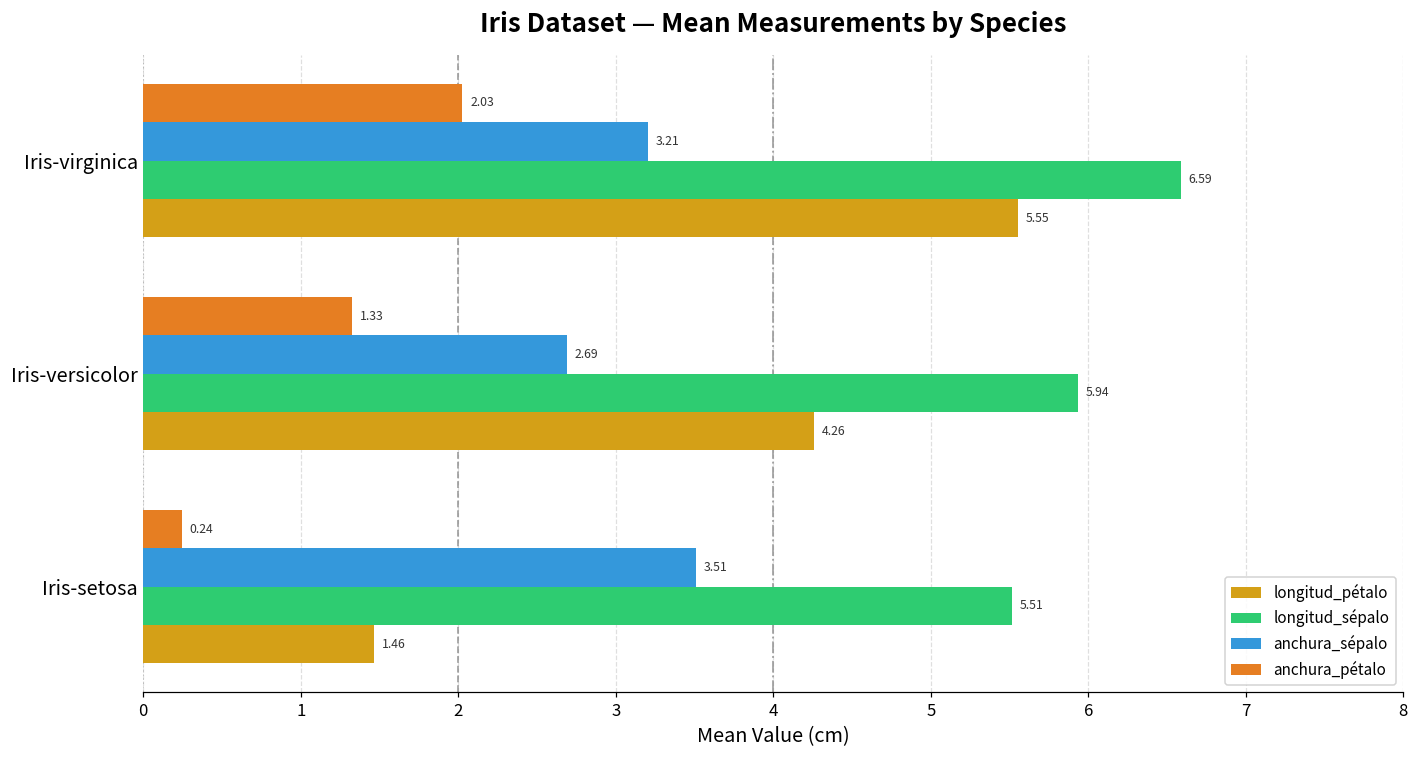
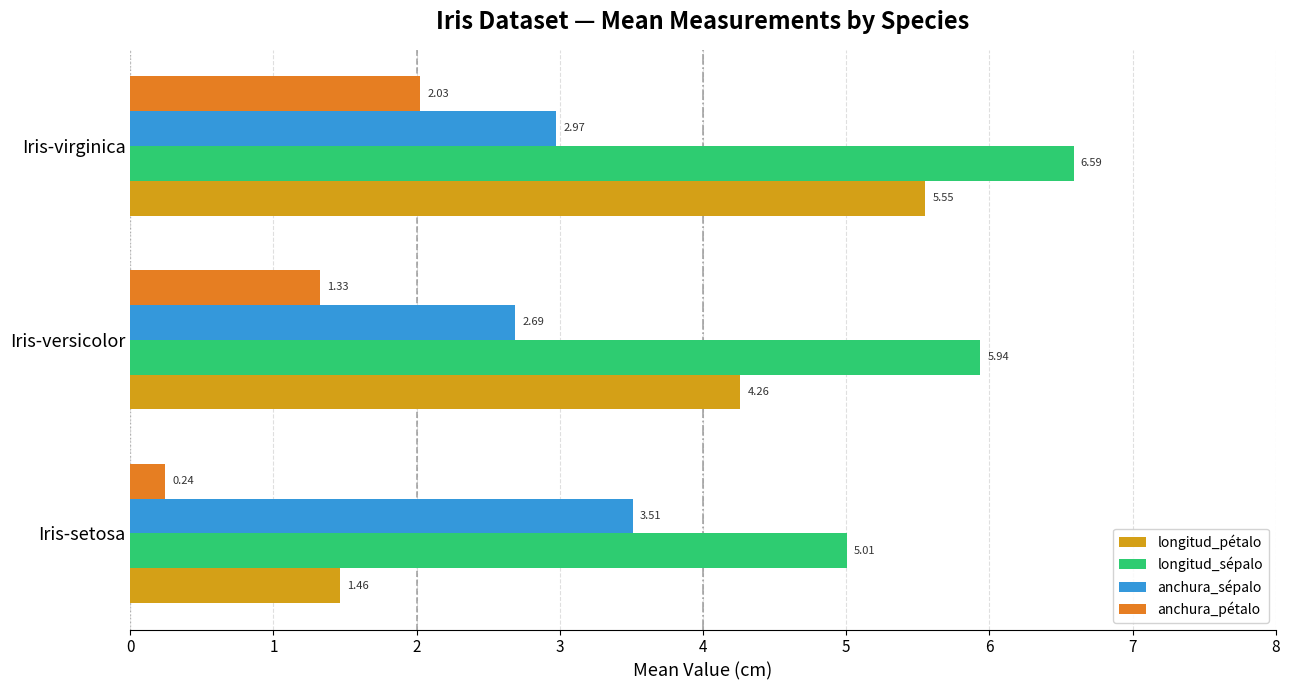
anchura_sépalo, Iris-virginica: 3.21 -> 2.97
longitud_sépalo, Iris-setosa: 5.51 -> 5.01
